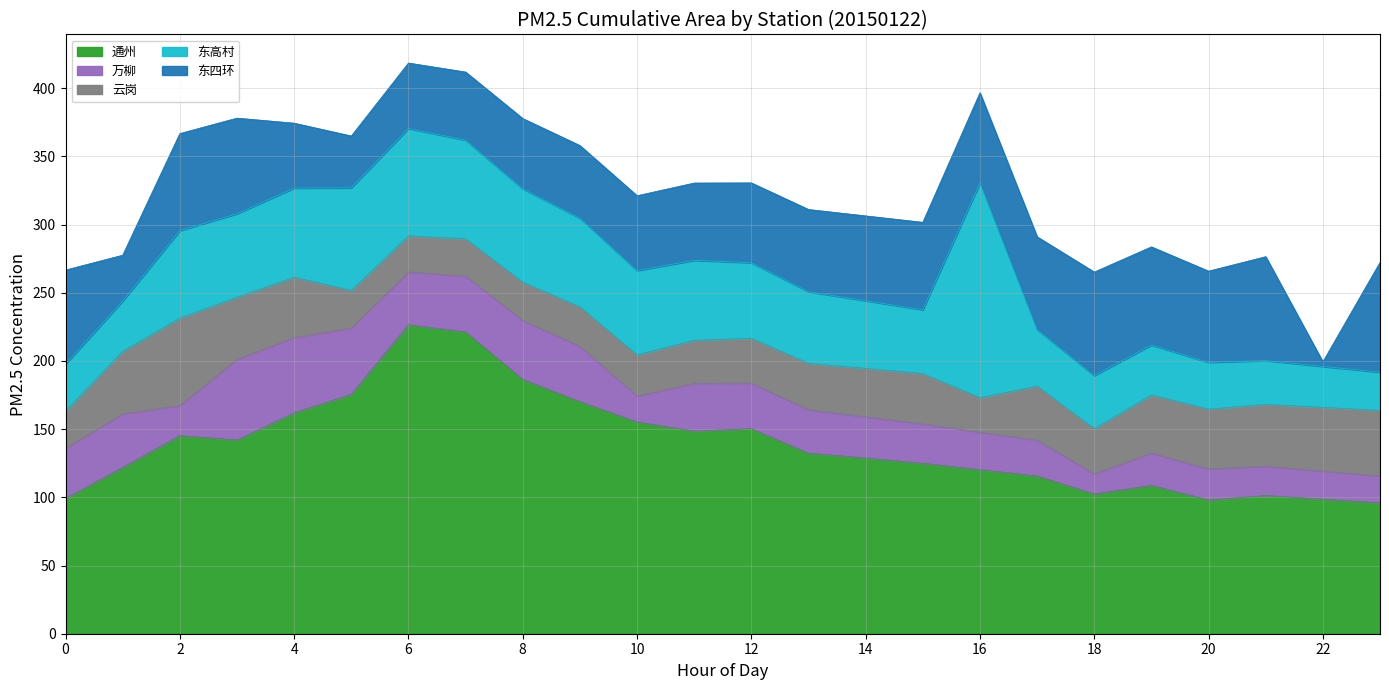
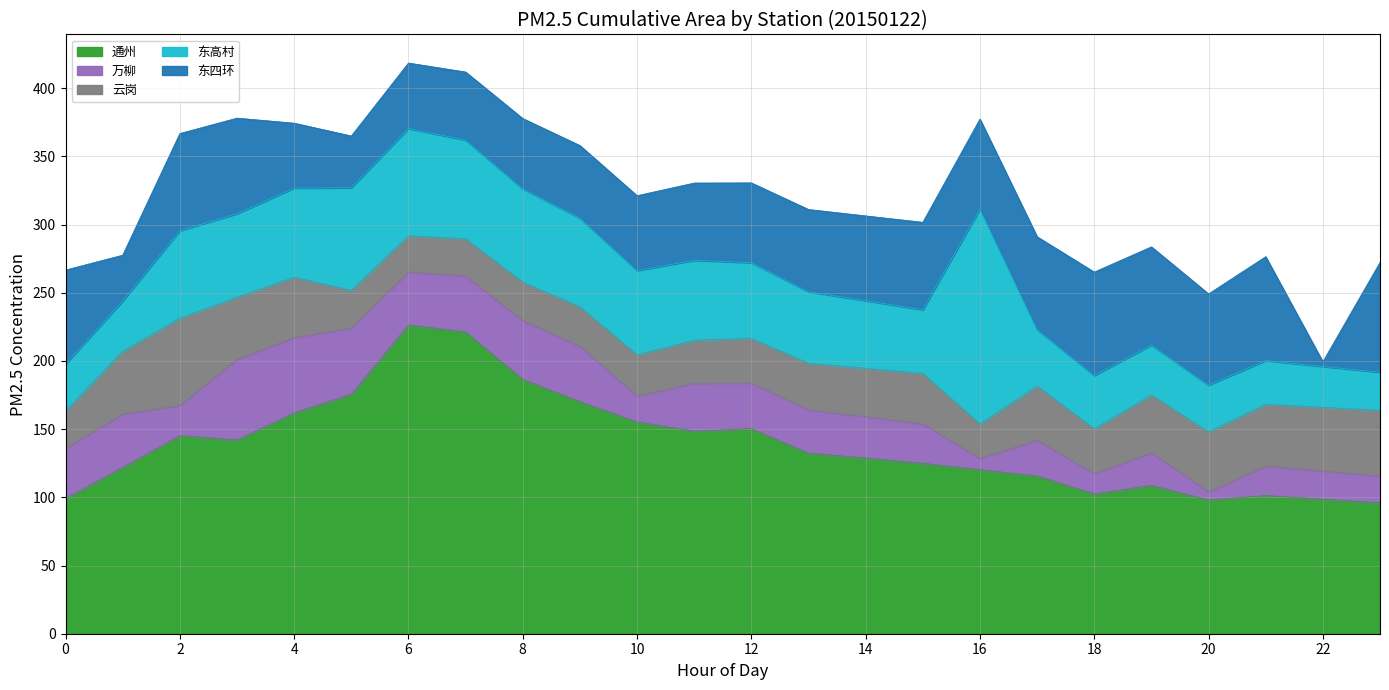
万柳, 16: 28 -> 8
万柳, 20: 23 -> 6
